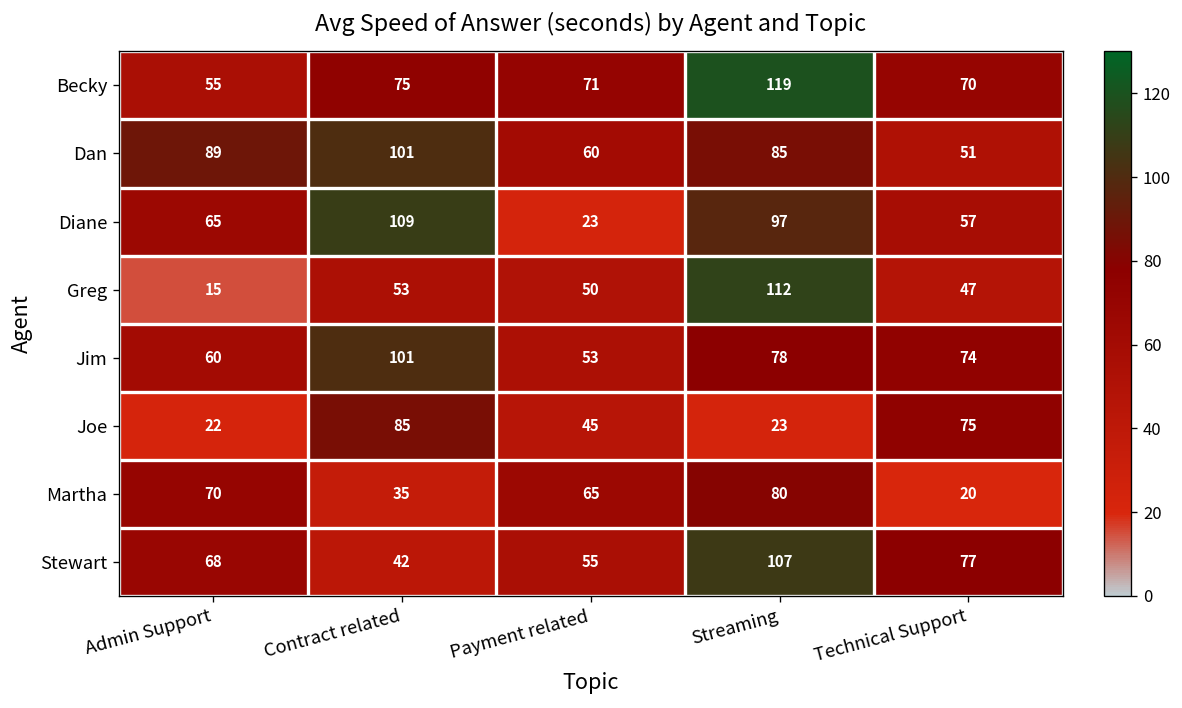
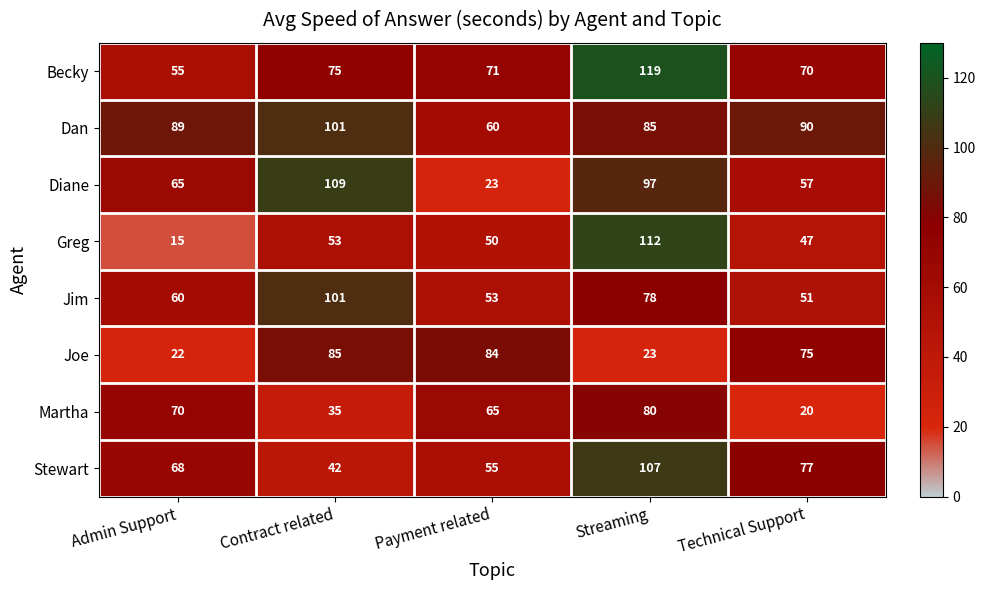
Dan, Technical Support: 51 -> 90
Jim, Technical Support: 74 -> 51
Joe, Payment related: 45 -> 84
